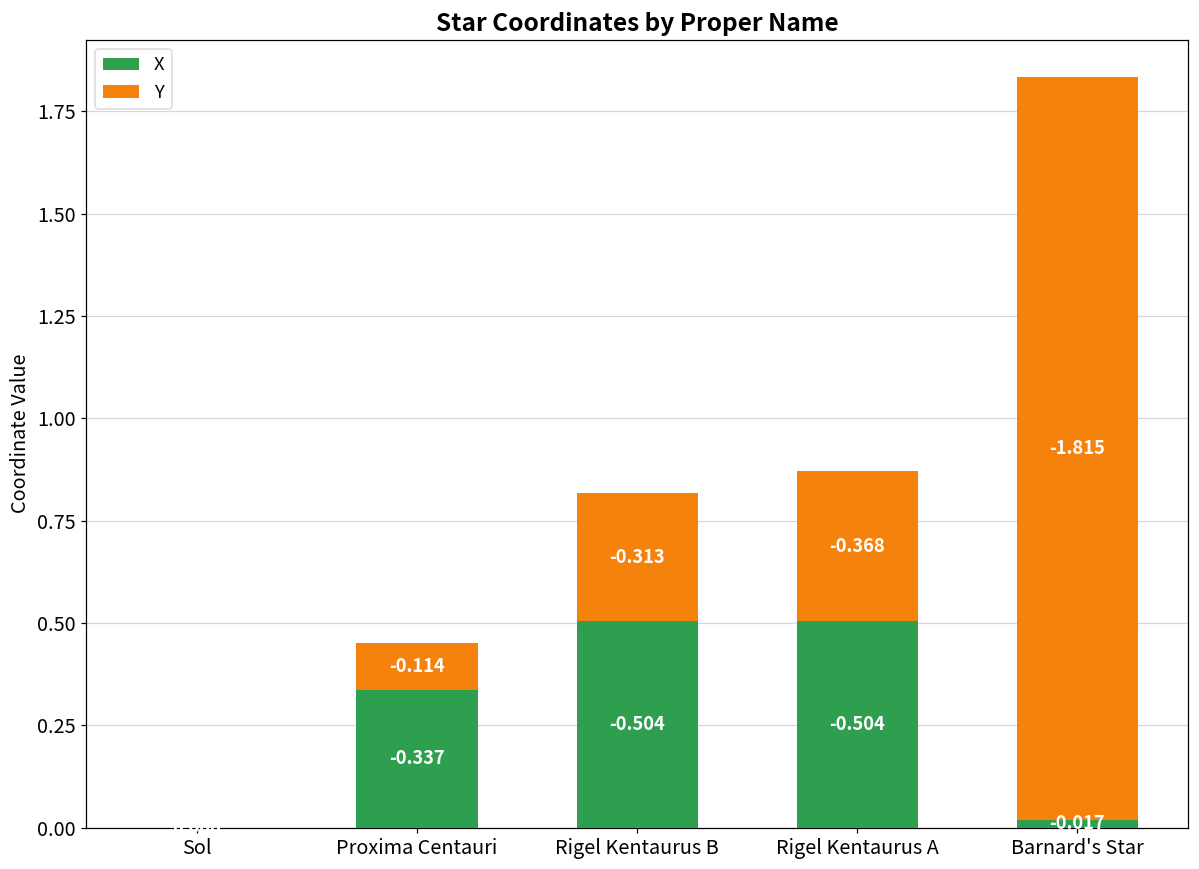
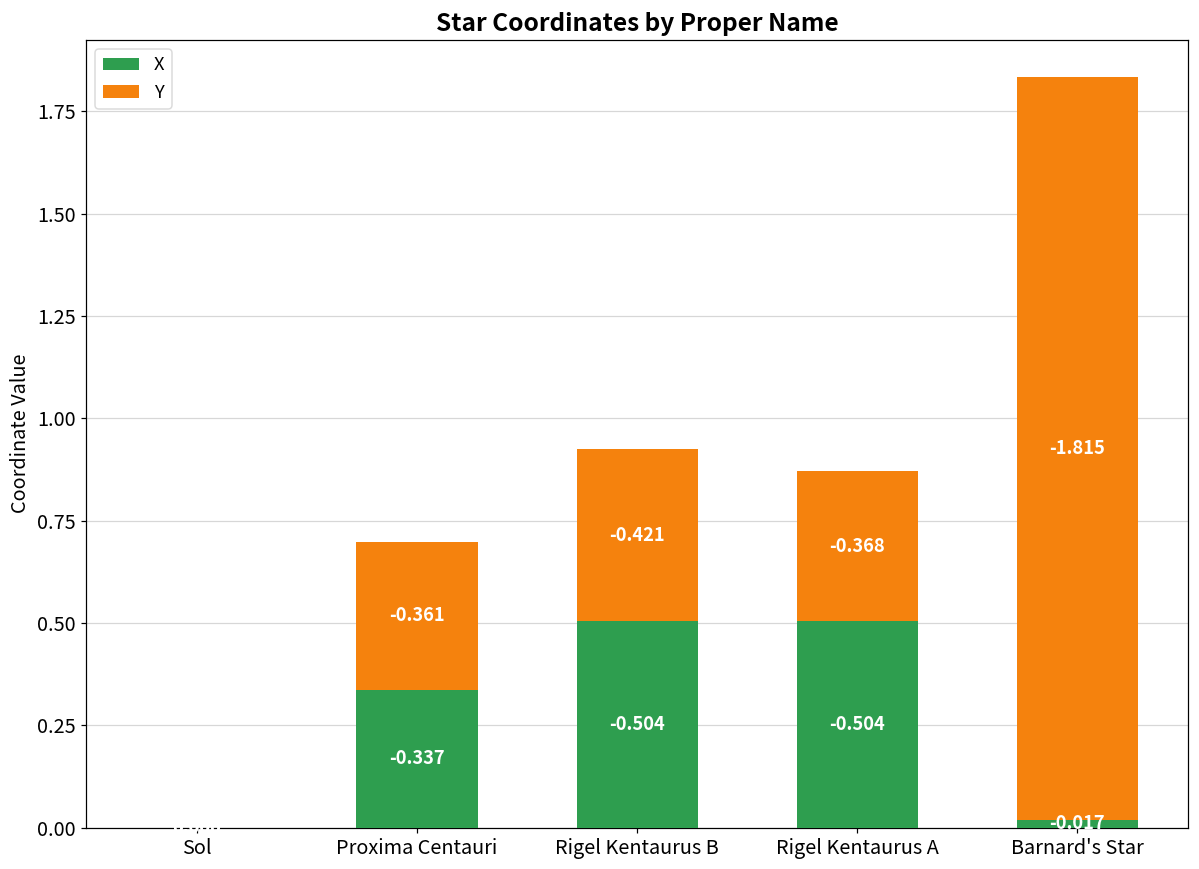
Y, Proxima Centauri: -0.114 -> -0.361
Y, Rigel Kentaurus B: -0.313 -> -0.421
